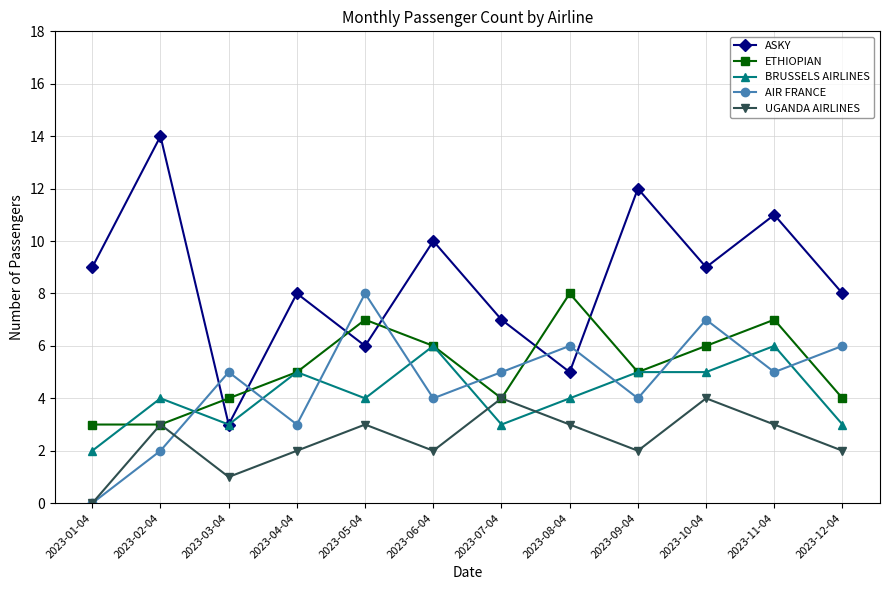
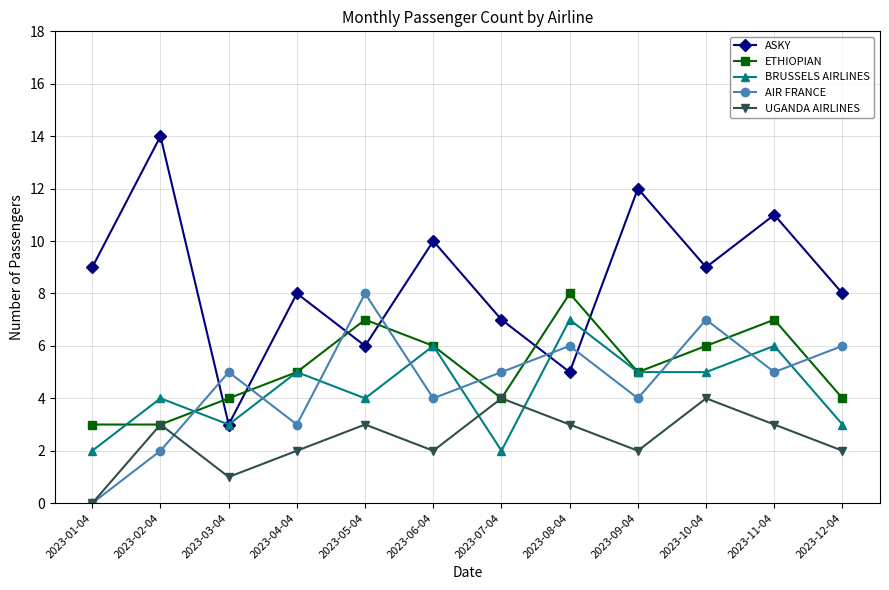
BRUSSELS AIRLINES, 2023-07-04: 3 -> 2
BRUSSELS AIRLINES, 2023-08-04: 4 -> 7
